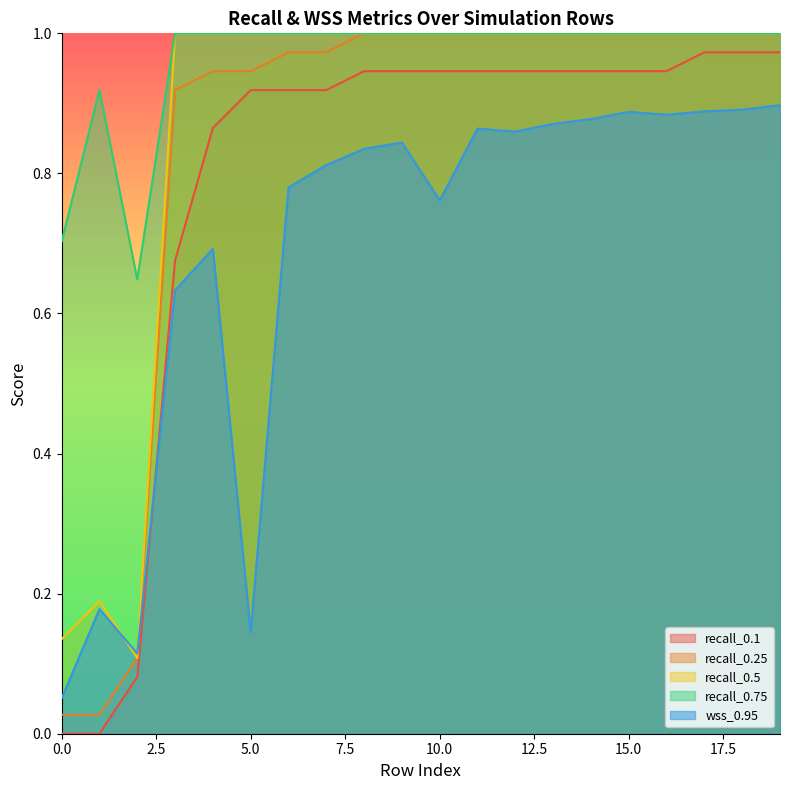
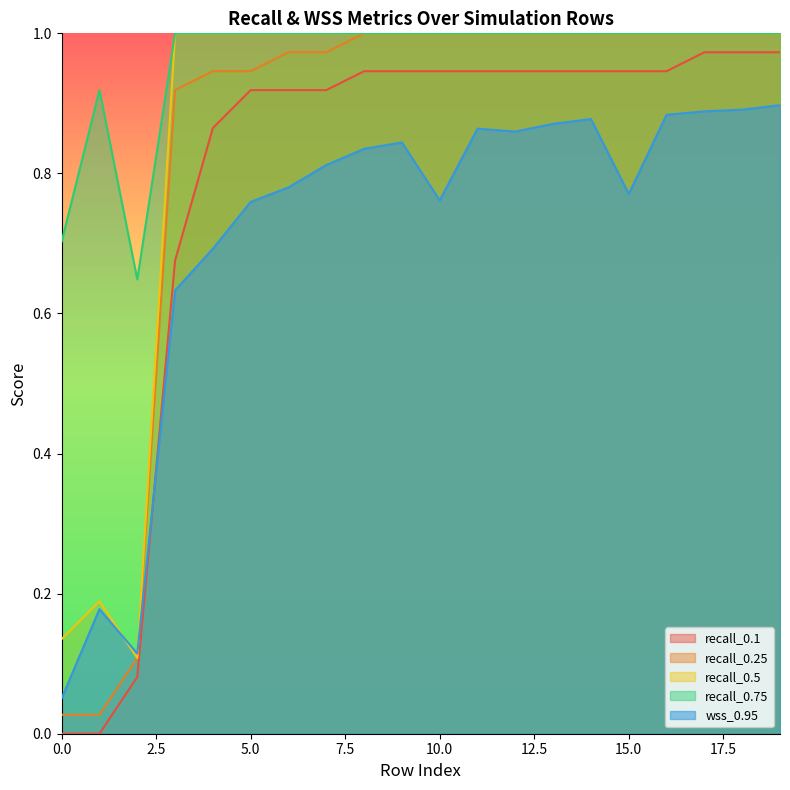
wss_0.95, 5.0: 0.14 -> 0.76
wss_0.95, 15.0: 0.89 -> 0.77
